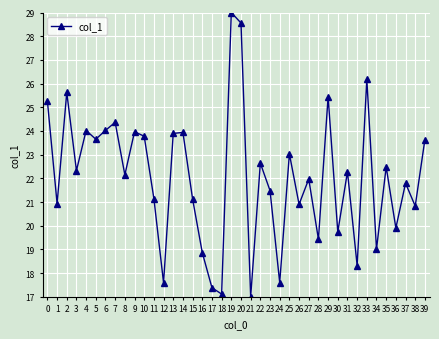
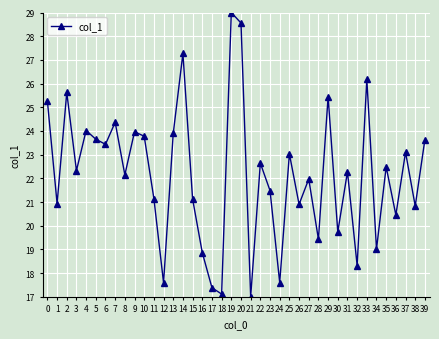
6: 24.0 -> 23.4
14: 23.9 -> 27.3
36: 19.9 -> 20.5
37: 21.8 -> 23.1
